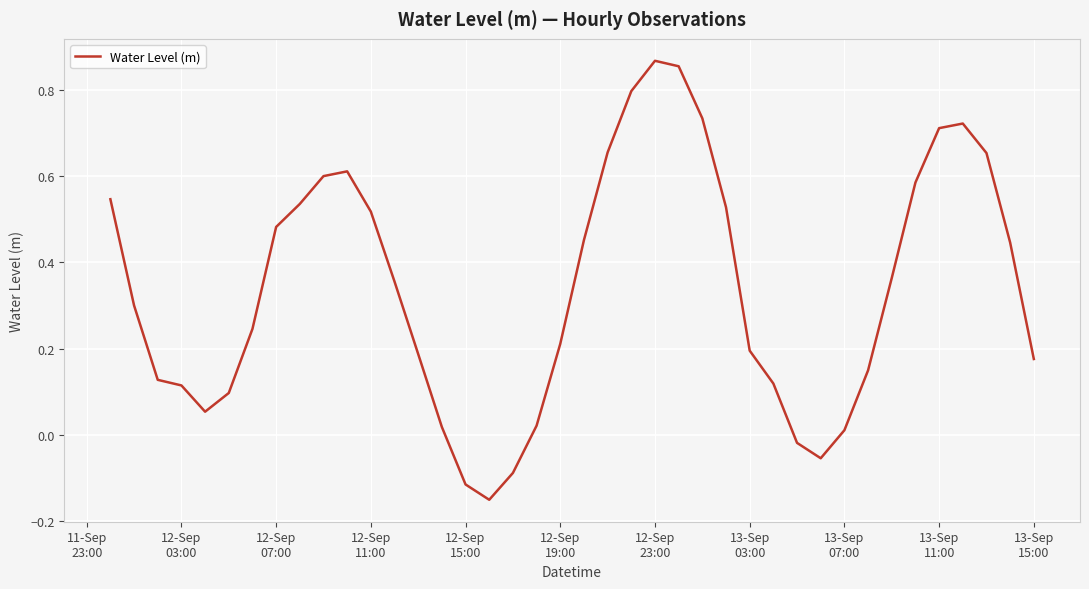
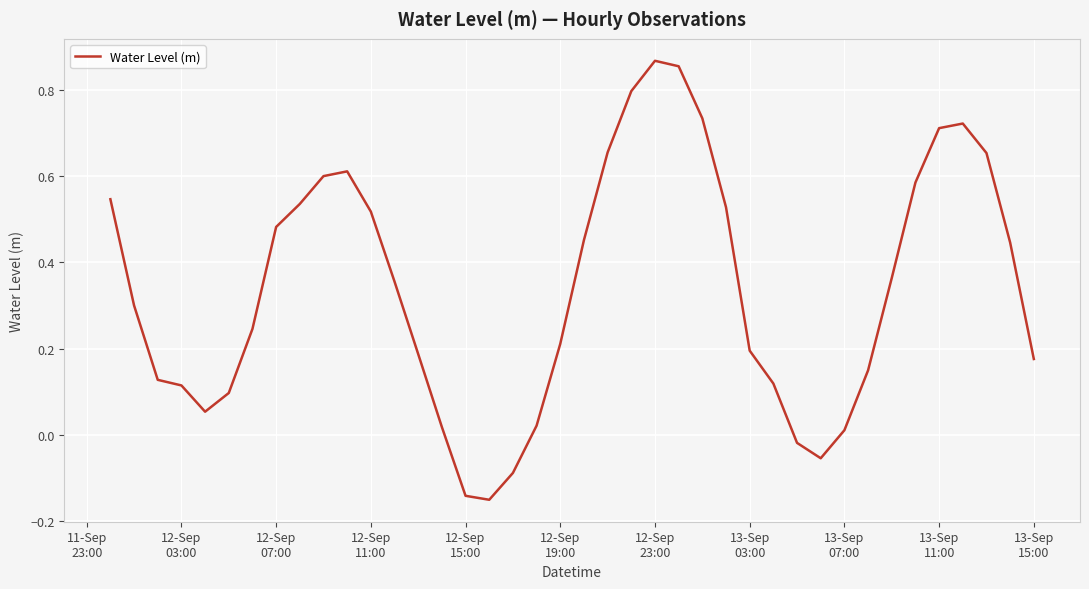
12-Sep 15:00: -0.12 -> -0.14
